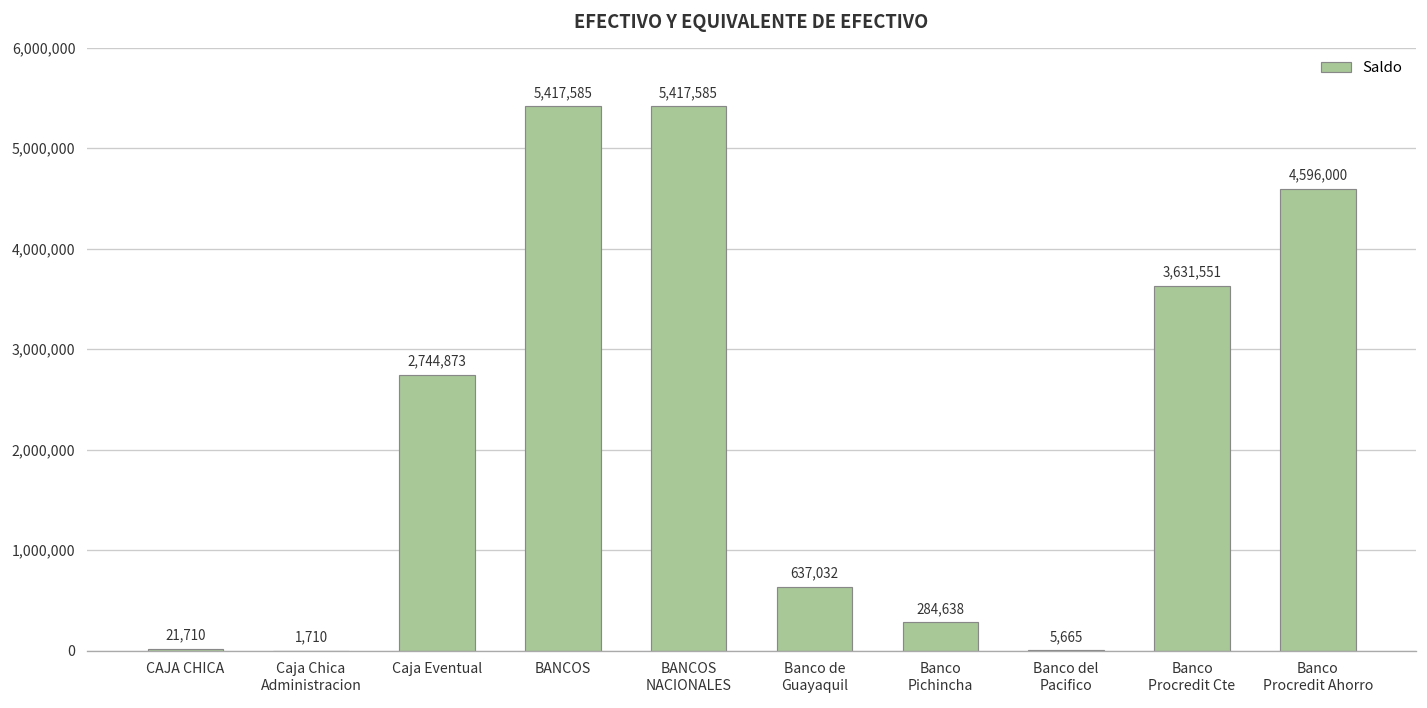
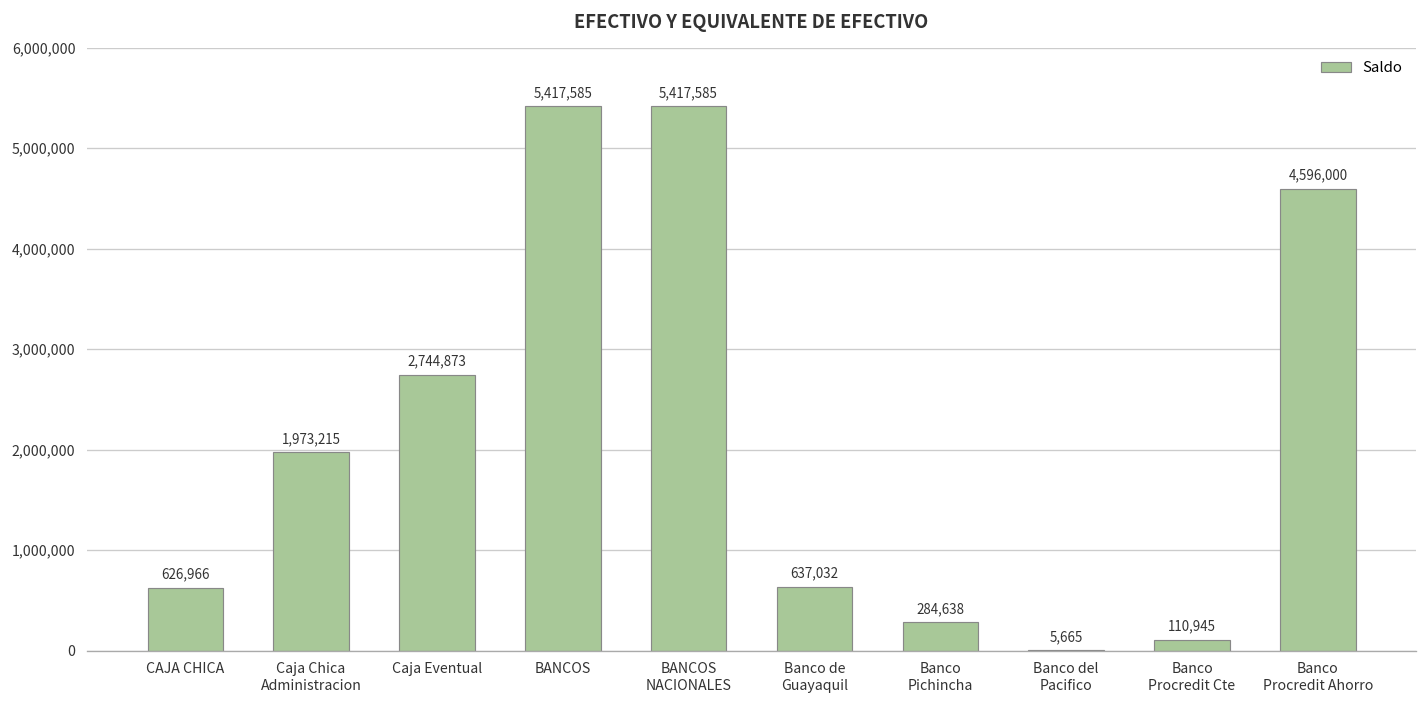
CAJA CHICA: 21,710 -> 626,966
Caja Chica Administracion: 1,710 -> 1,973,215
Banco Procredit Cte: 3,631,551 -> 110,945
